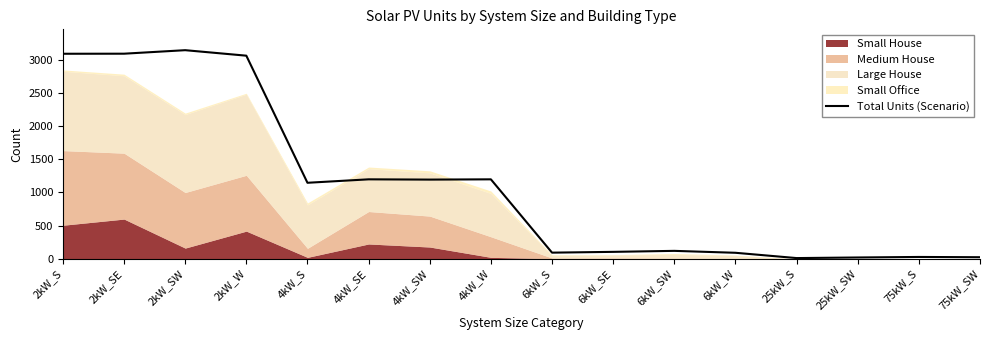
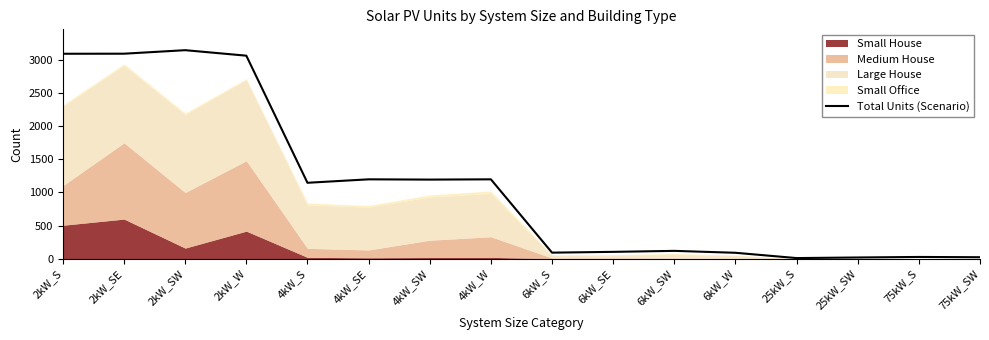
Medium House, 2kW_S: 1100 -> 600
Medium House, 2kW_SE: 1000 -> 1200
Medium House, 2kW_W: 800 -> 1100
Small House, 4kW_SE: 200 -> 0
Medium House, 4kW_SE: 500 -> 100
Small House, 4kW_SW: 200 -> 0
Medium House, 4kW_SW: 500 -> 300
